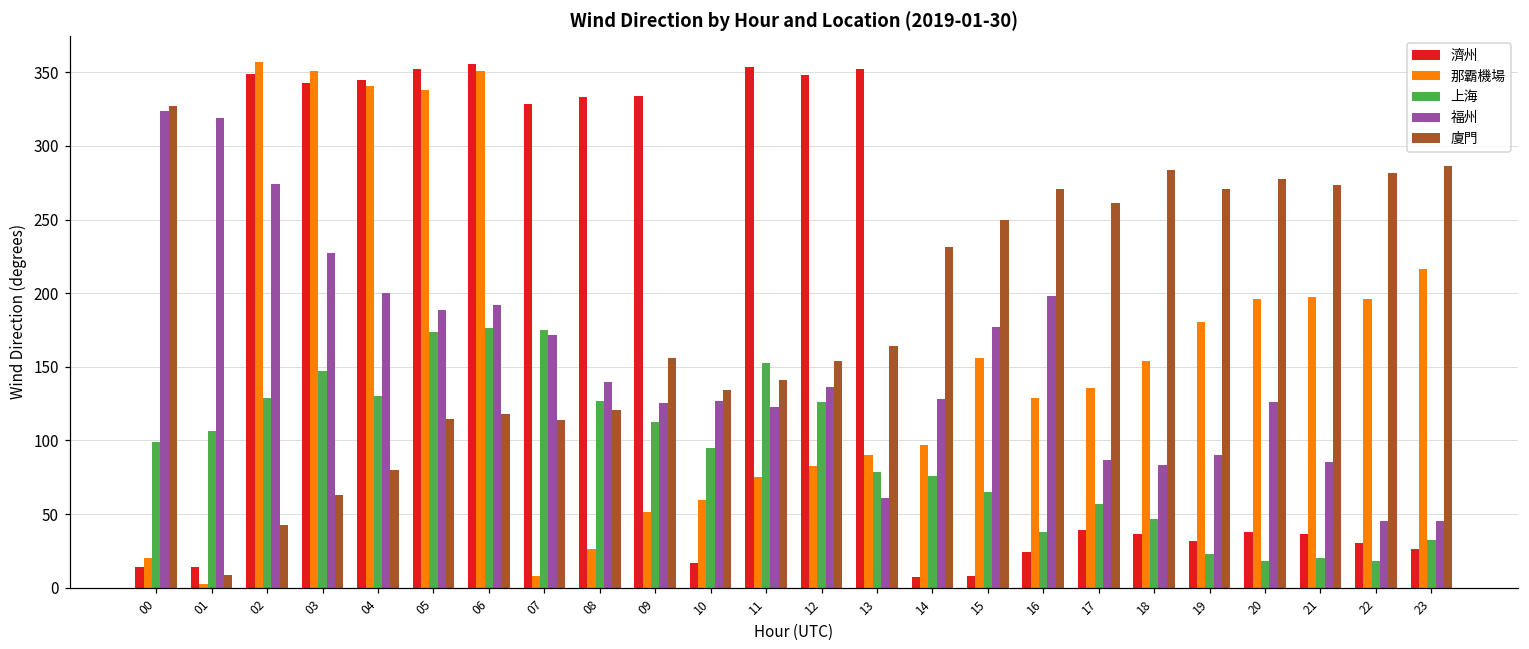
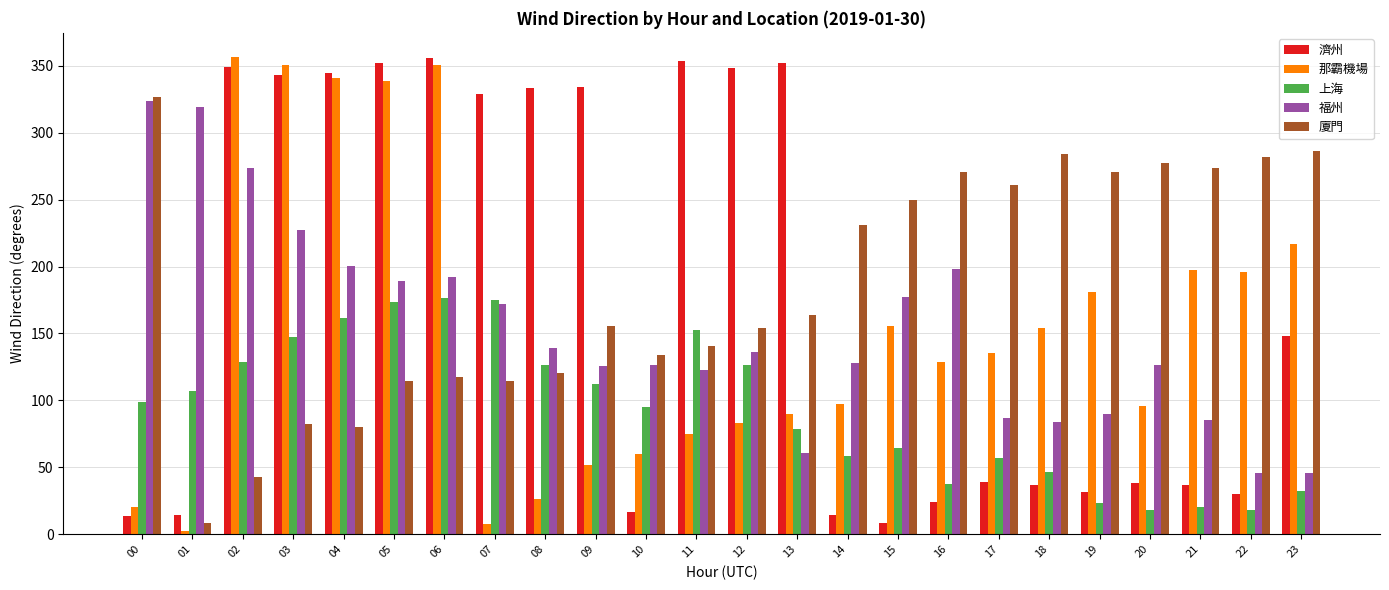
廈門, 03: 63 -> 82
上海, 04: 130 -> 162
濟州, 14: 7 -> 14
上海, 14: 76 -> 58
那霸機場, 20: 196 -> 96
濟州, 23: 26 -> 148
